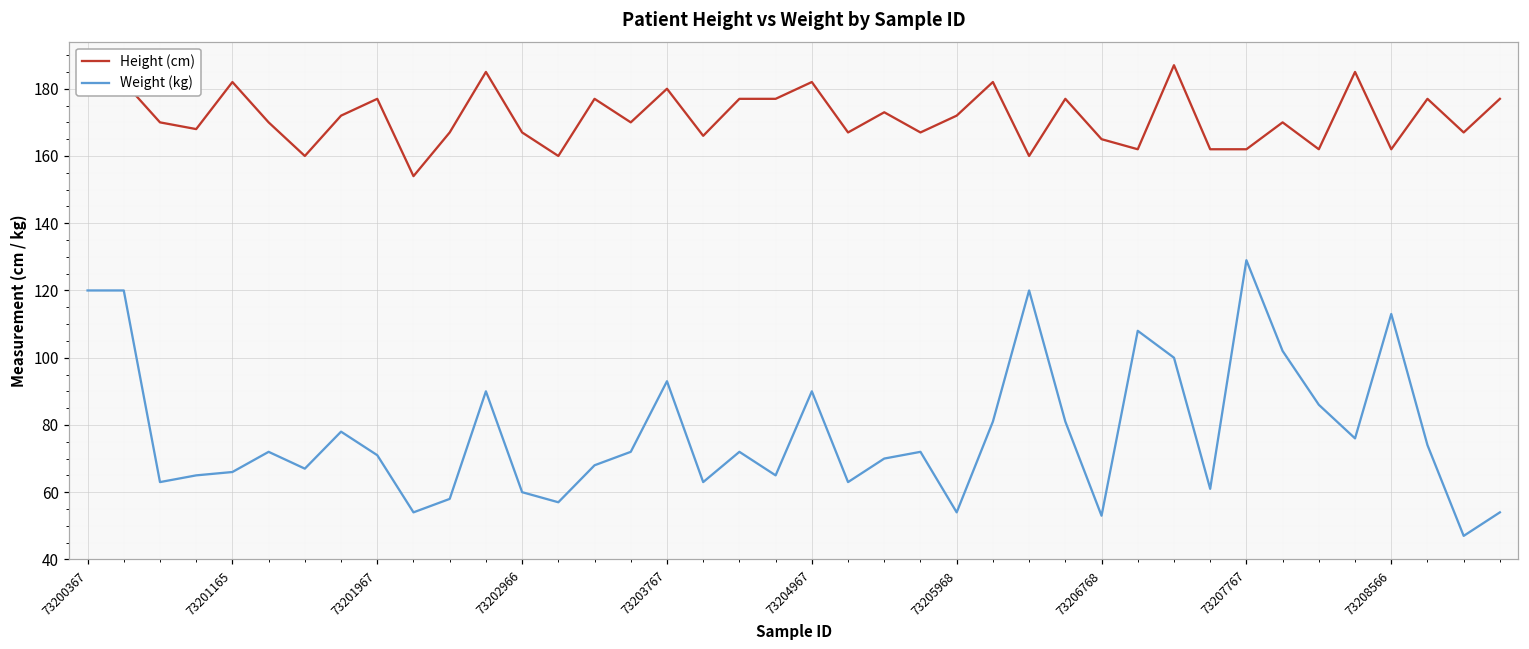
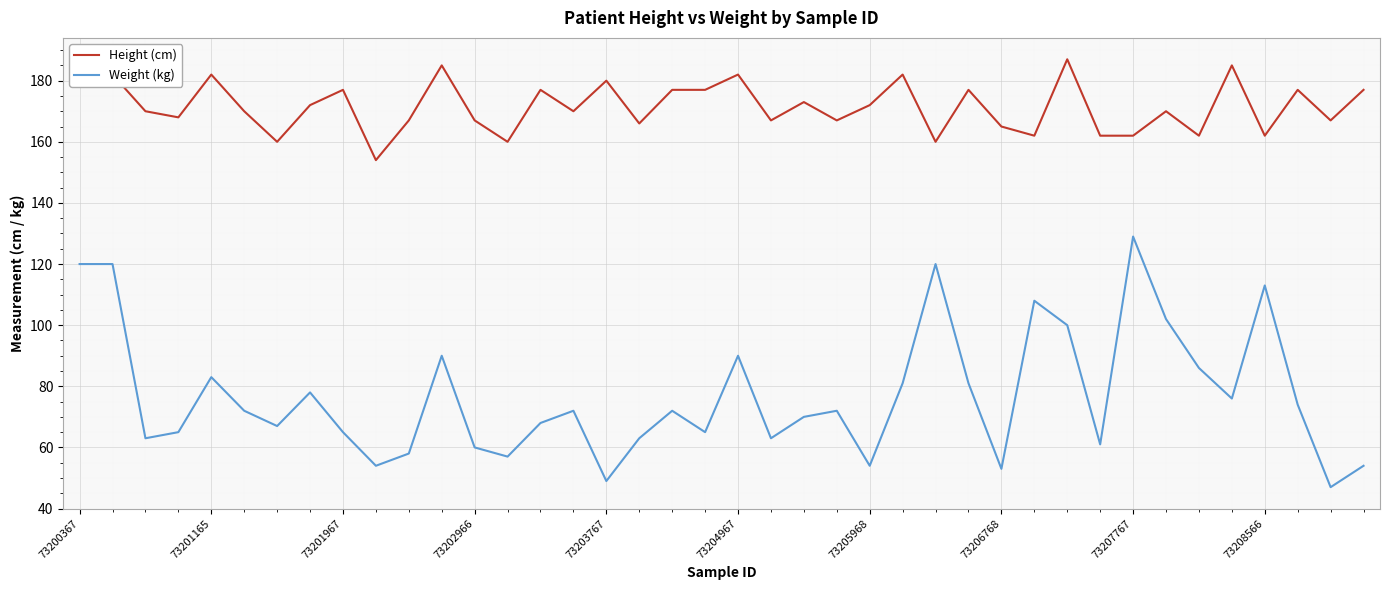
Weight (kg), 73201165: 66 -> 83
Weight (kg), 73201967: 71 -> 65
Weight (kg), 73203767: 93 -> 49
